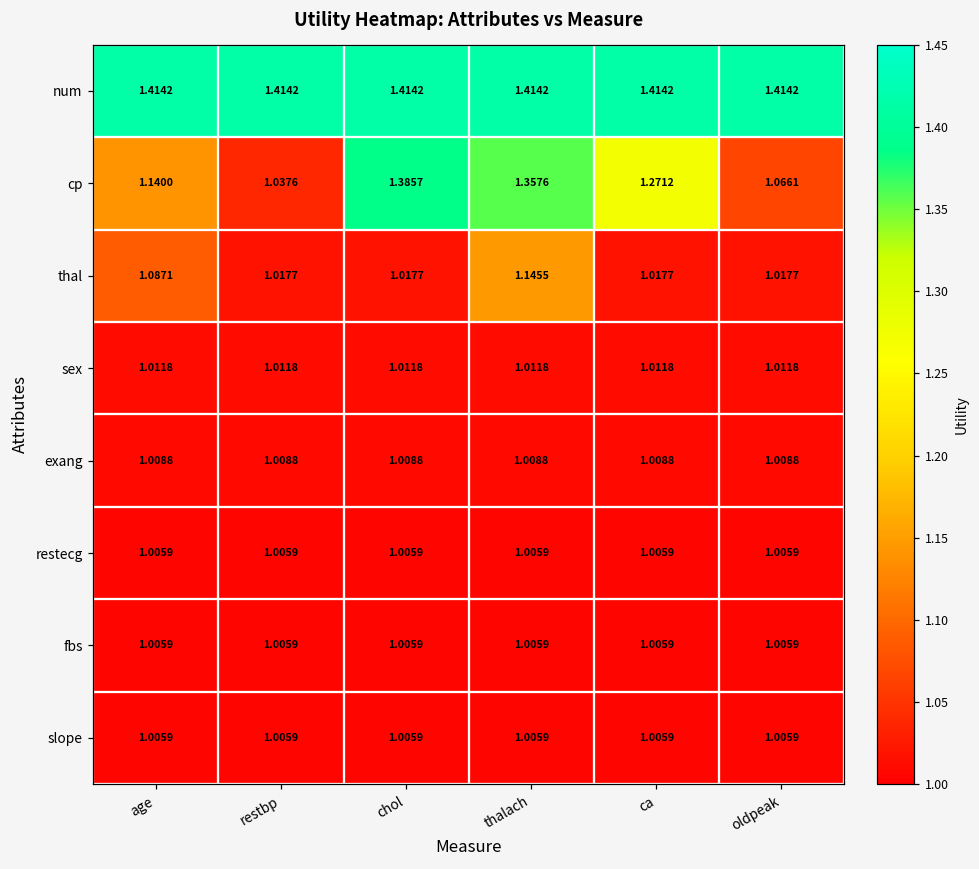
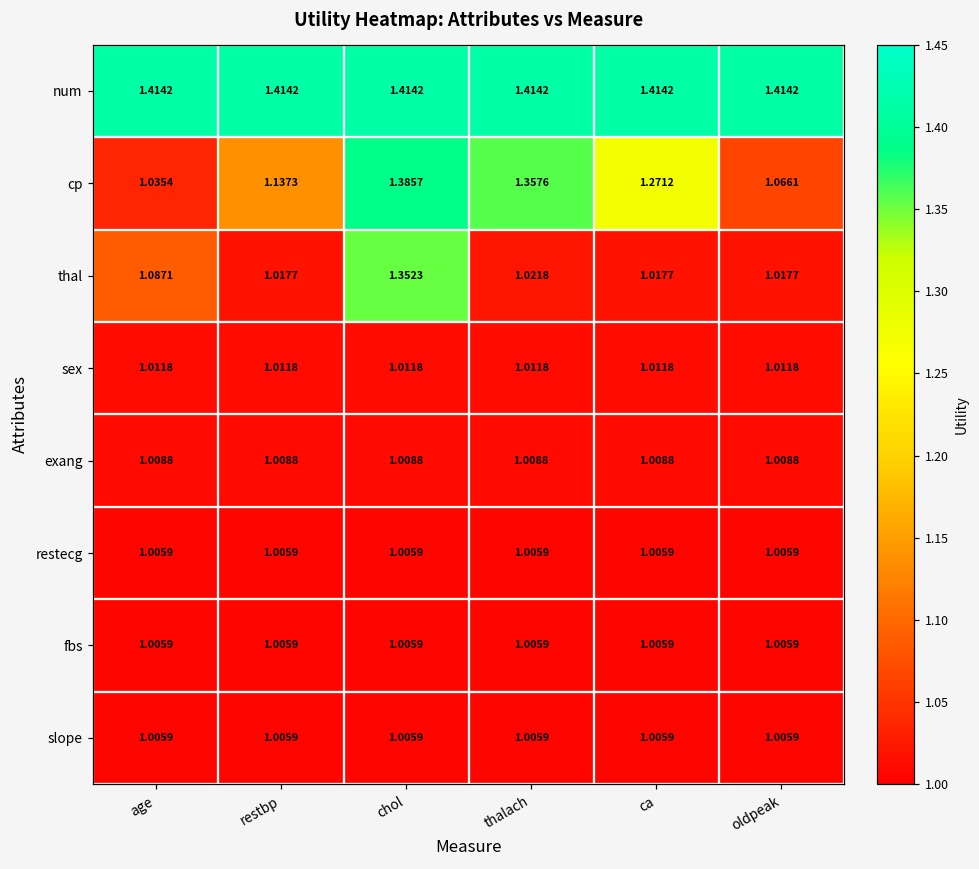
cp, age: 1.1400 -> 1.0354
cp, restbp: 1.0376 -> 1.1373
thal, chol: 1.0177 -> 1.3523
thal, thalach: 1.1455 -> 1.0218
